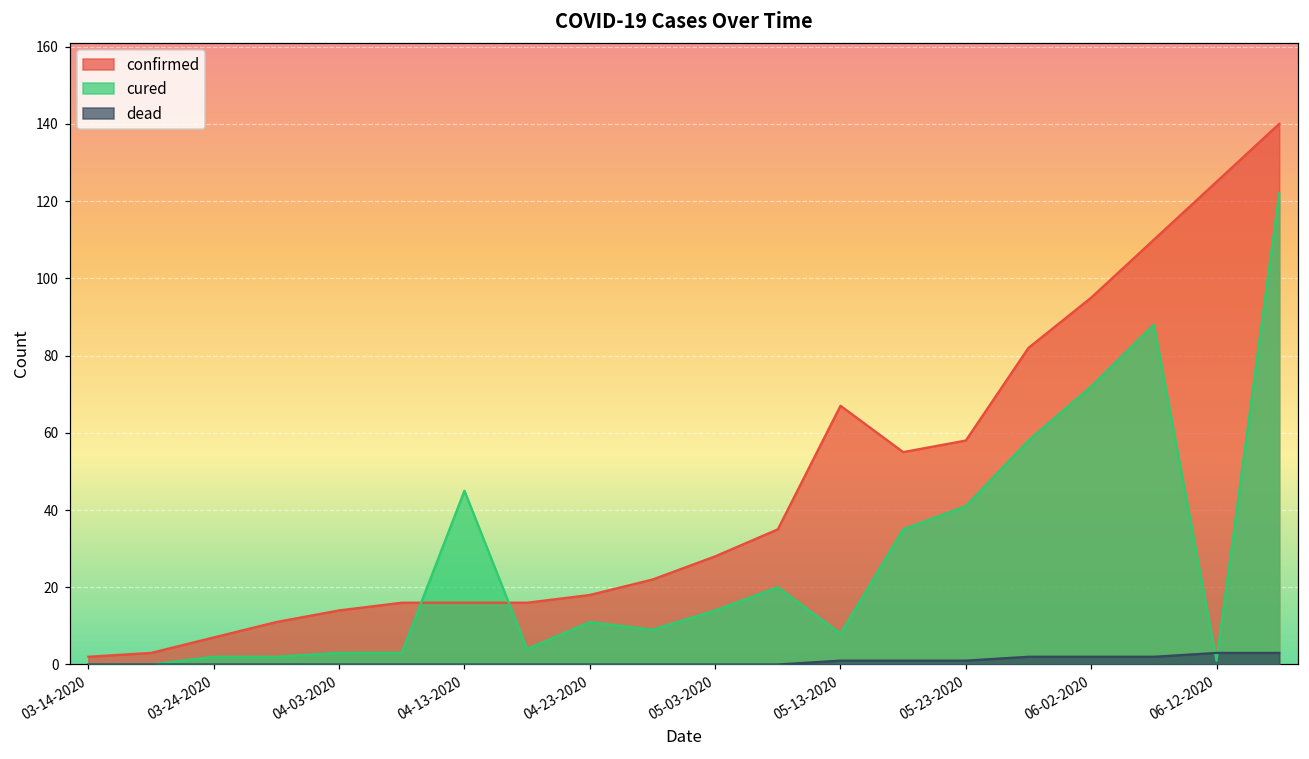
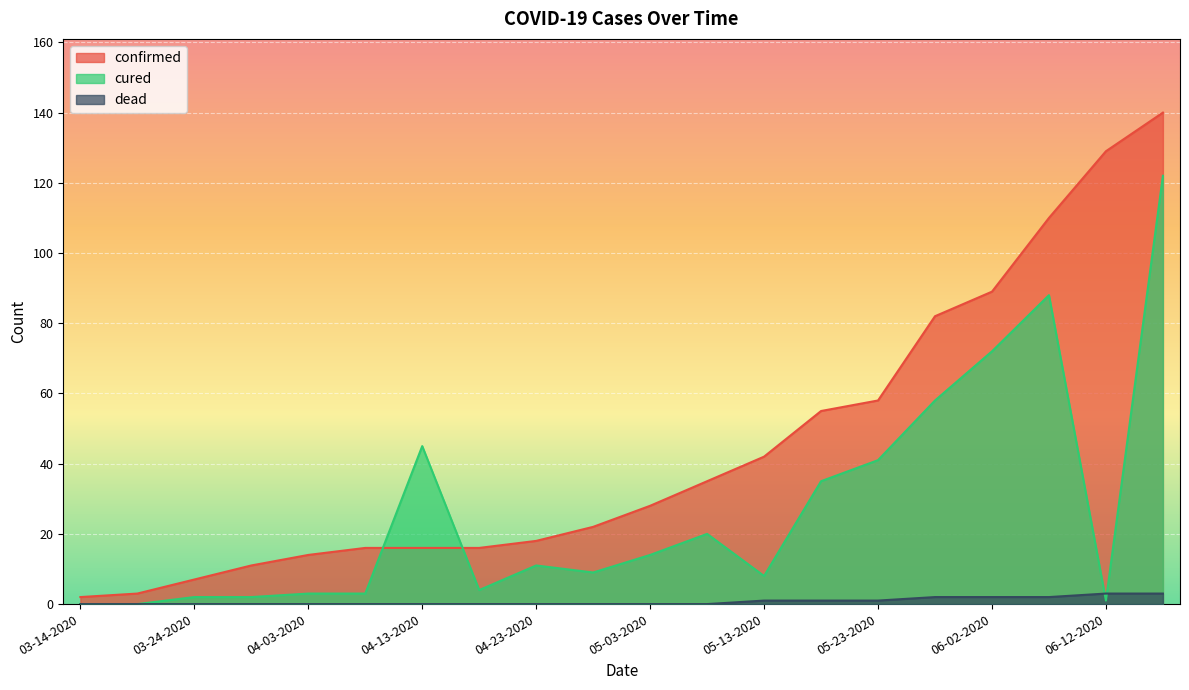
confirmed, 05-13-2020: 67 -> 42
confirmed, 06-02-2020: 95 -> 89
confirmed, 06-12-2020: 125 -> 129
